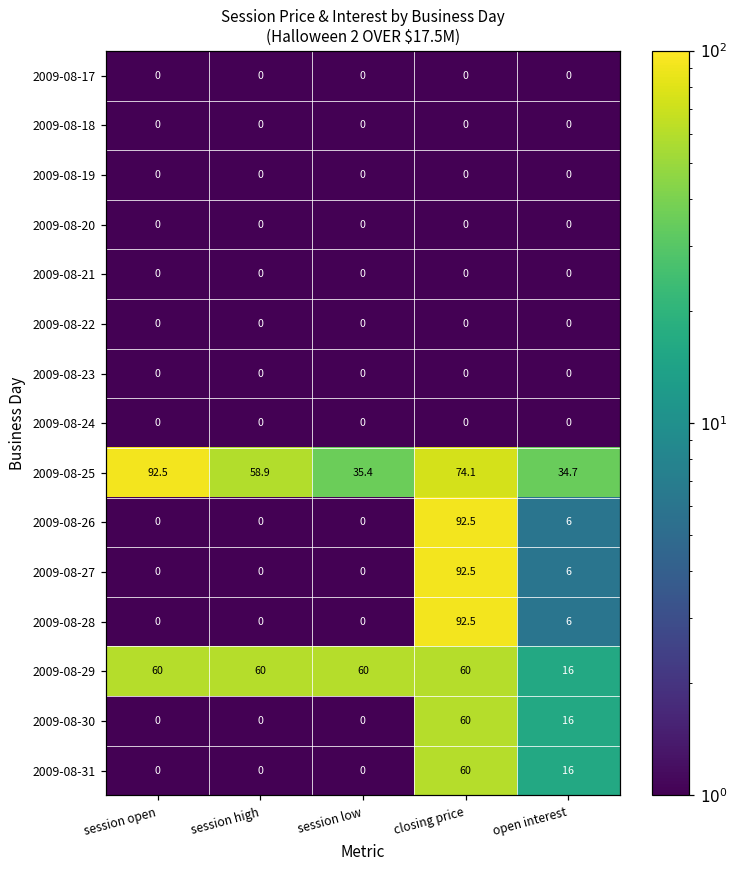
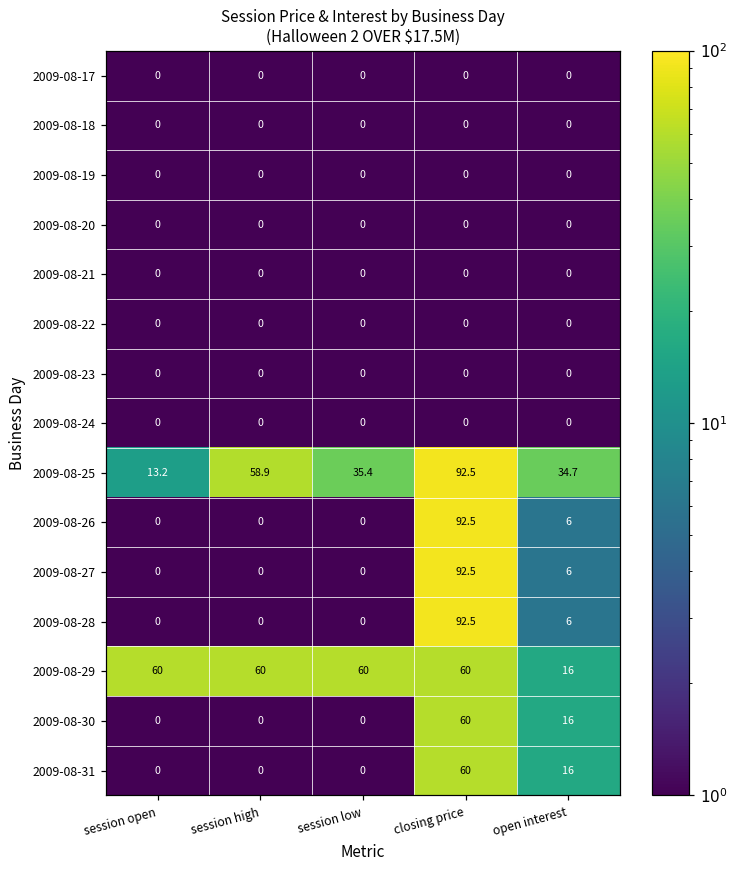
2009-08-25, session open: 92.5 -> 13.2
2009-08-25, closing price: 74.1 -> 92.5
